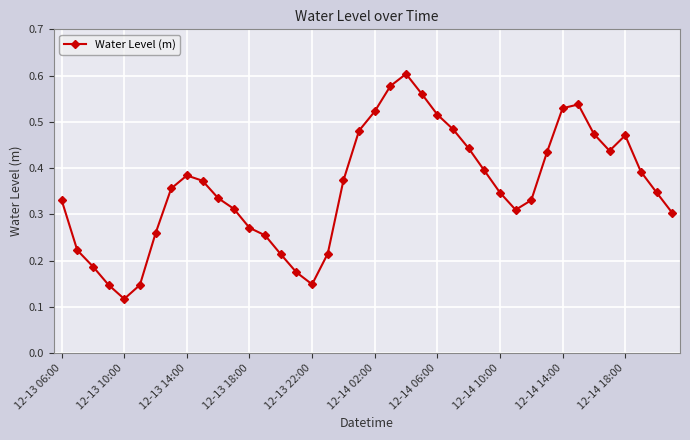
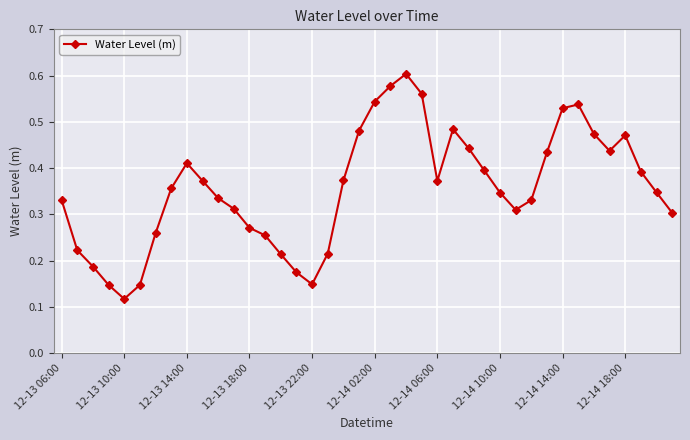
12-13 14:00: 0.38 -> 0.41
12-14 02:00: 0.52 -> 0.54
12-14 06:00: 0.52 -> 0.37
